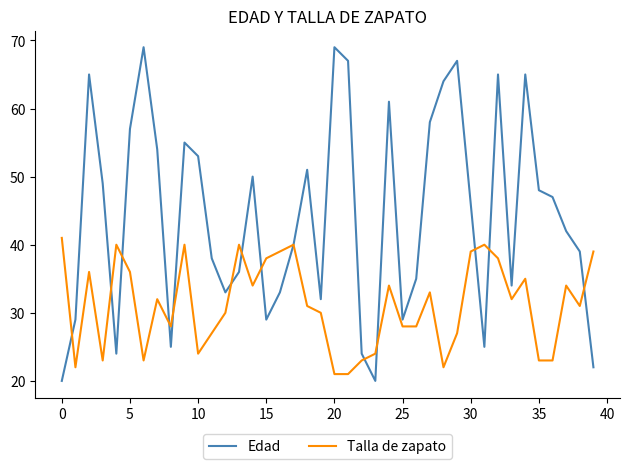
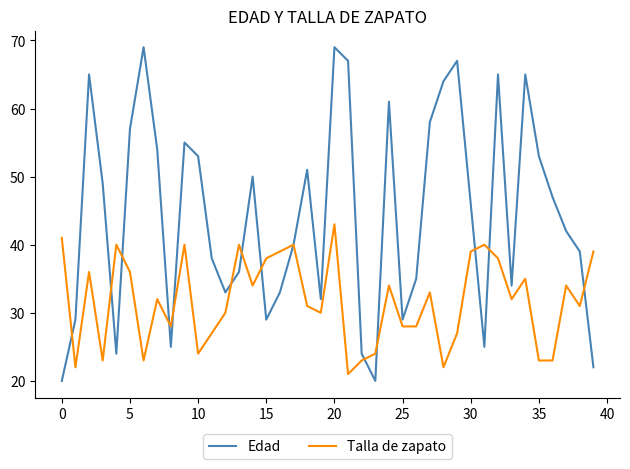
Talla de zapato, 20: 21 -> 43
Edad, 35: 48 -> 53
